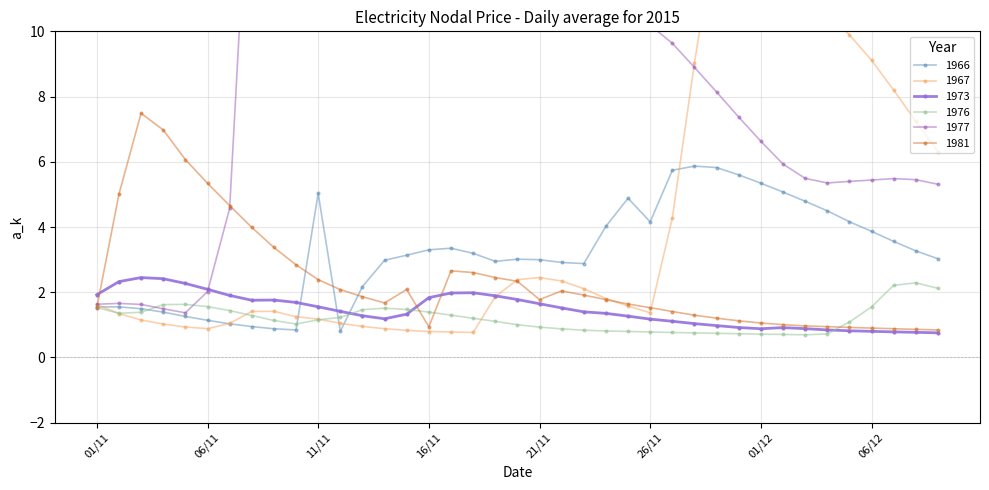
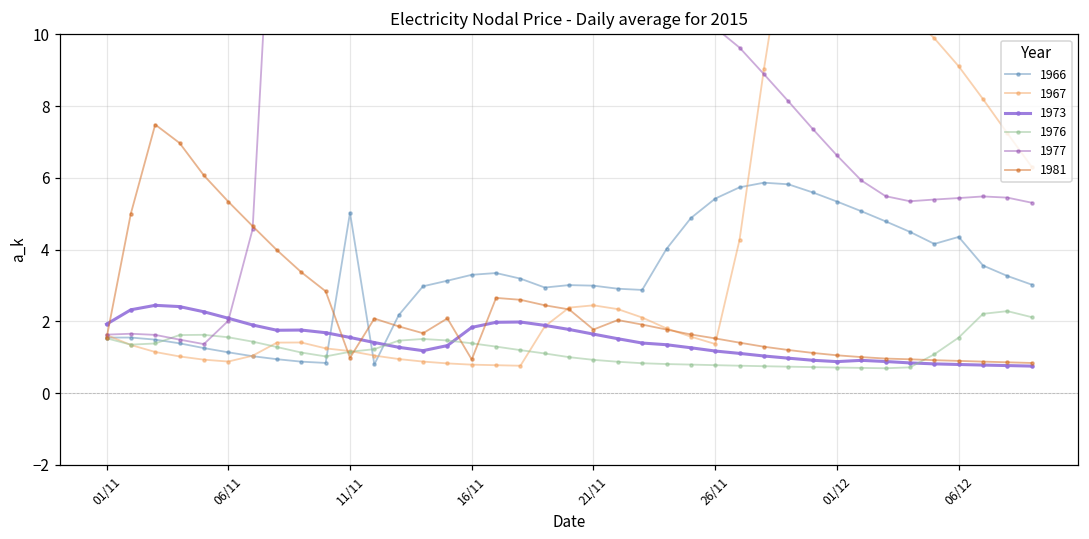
1981, 11/11: 2.4 -> 1.0
1966, 26/11: 4.2 -> 5.4
1966, 06/12: 3.9 -> 4.4
